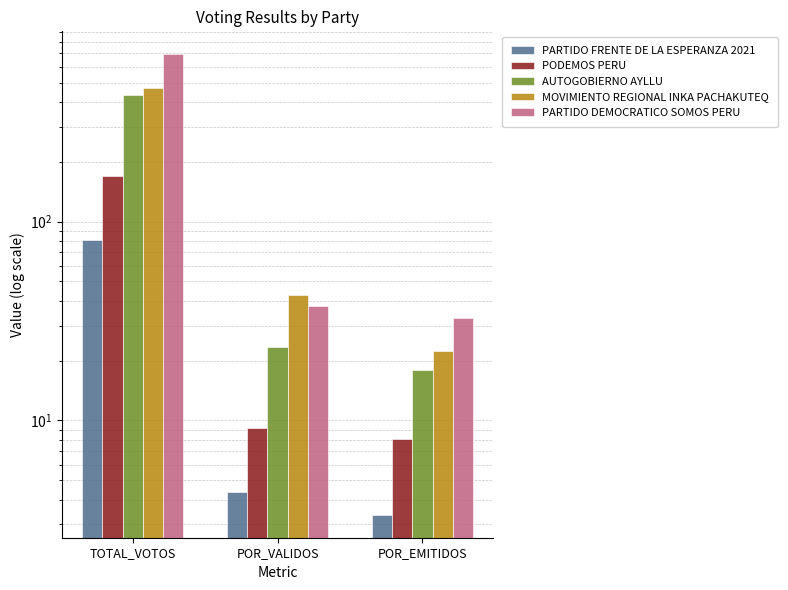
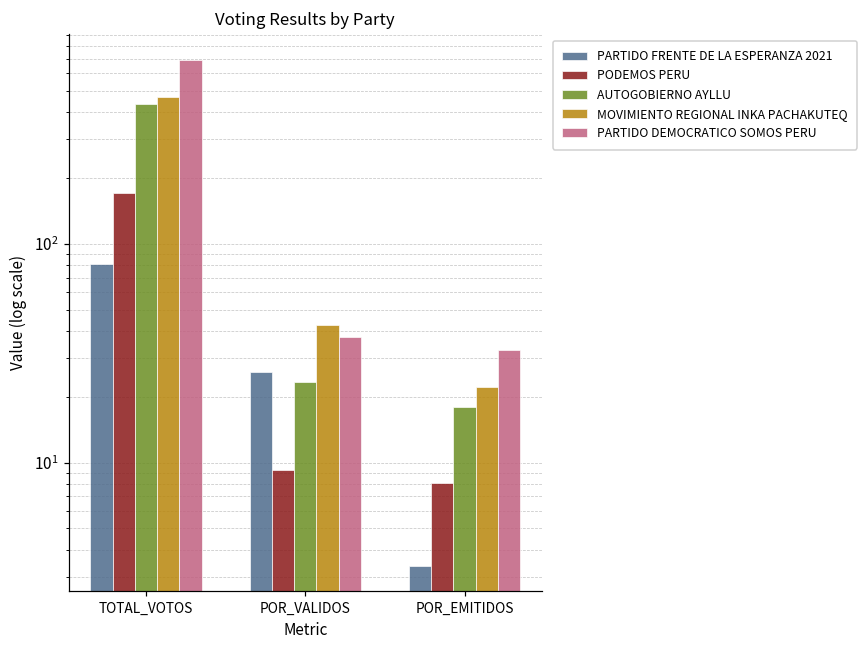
PARTIDO FRENTE DE LA ESPERANZA 2021, POR_VALIDOS: 4.4 -> 26
